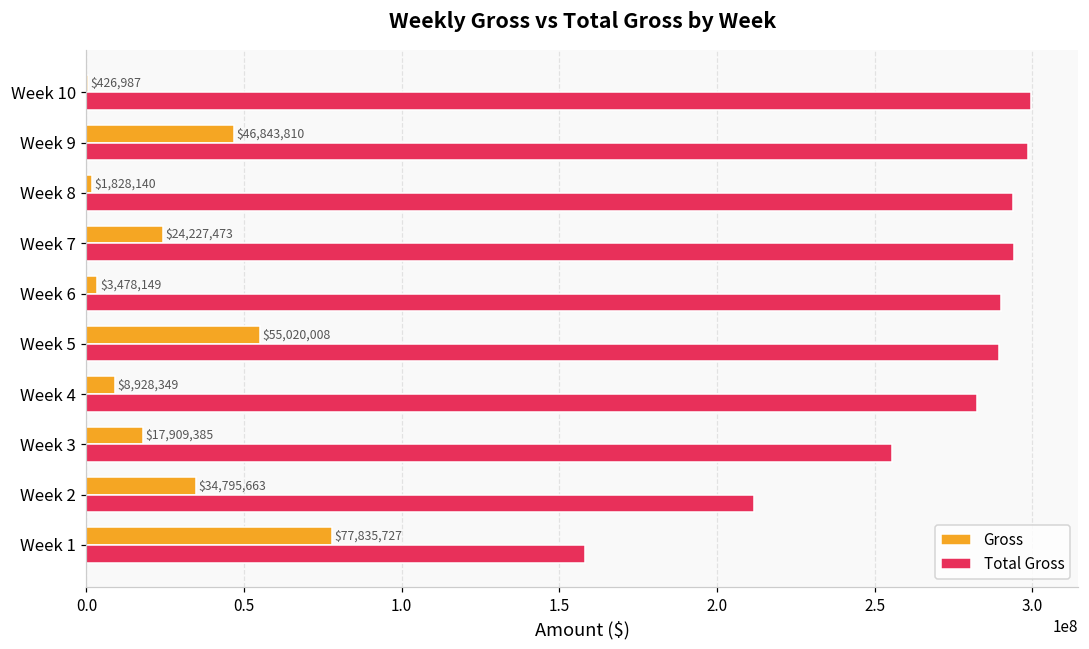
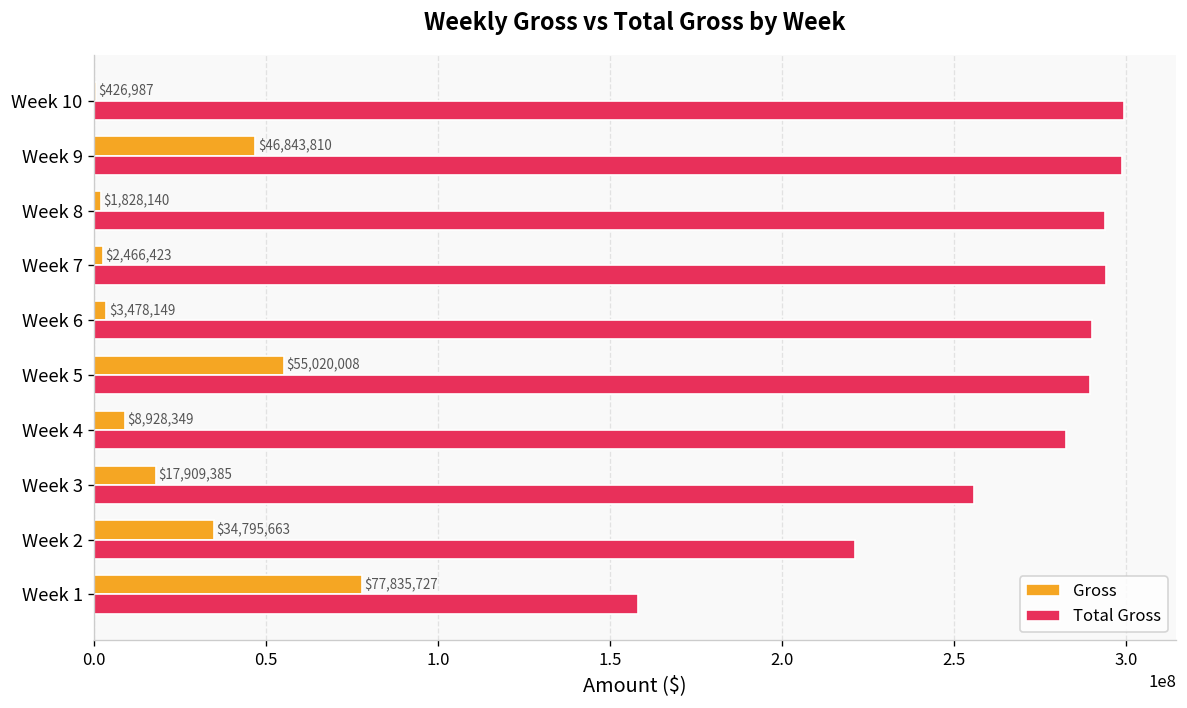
Gross, Week 7: $24,227,473 -> $2,466,423
Total Gross, Week 2: 212000000 -> 221000000
